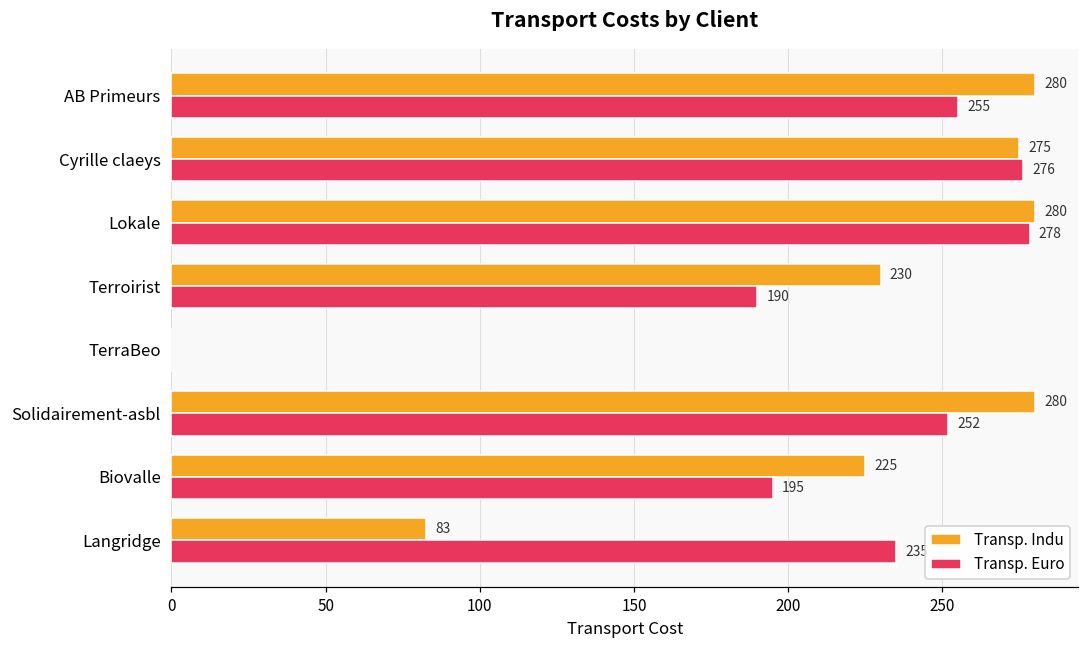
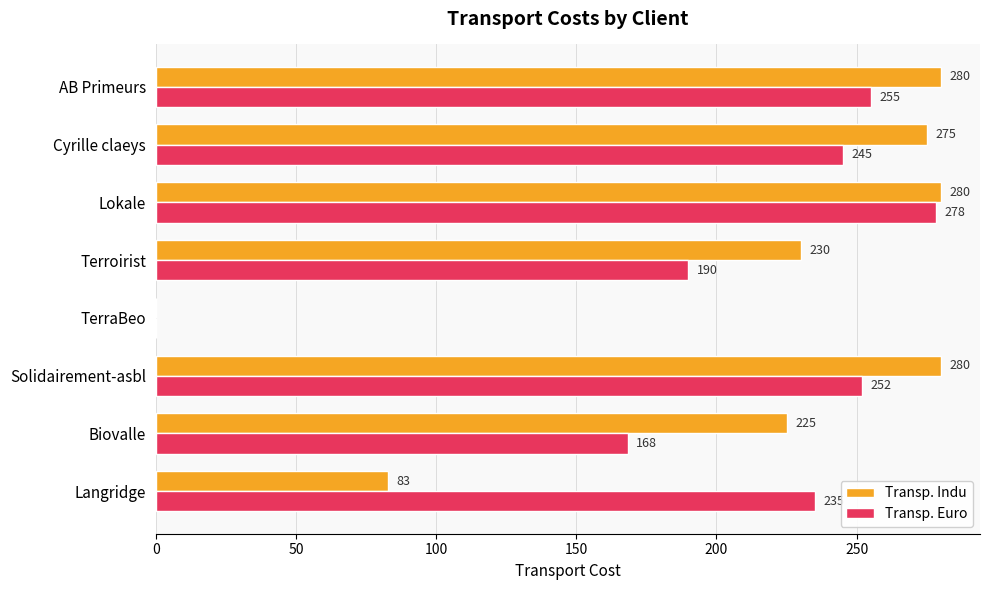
Transp. Euro, Cyrille claeys: 276 -> 245
Transp. Euro, Biovalle: 195 -> 168
